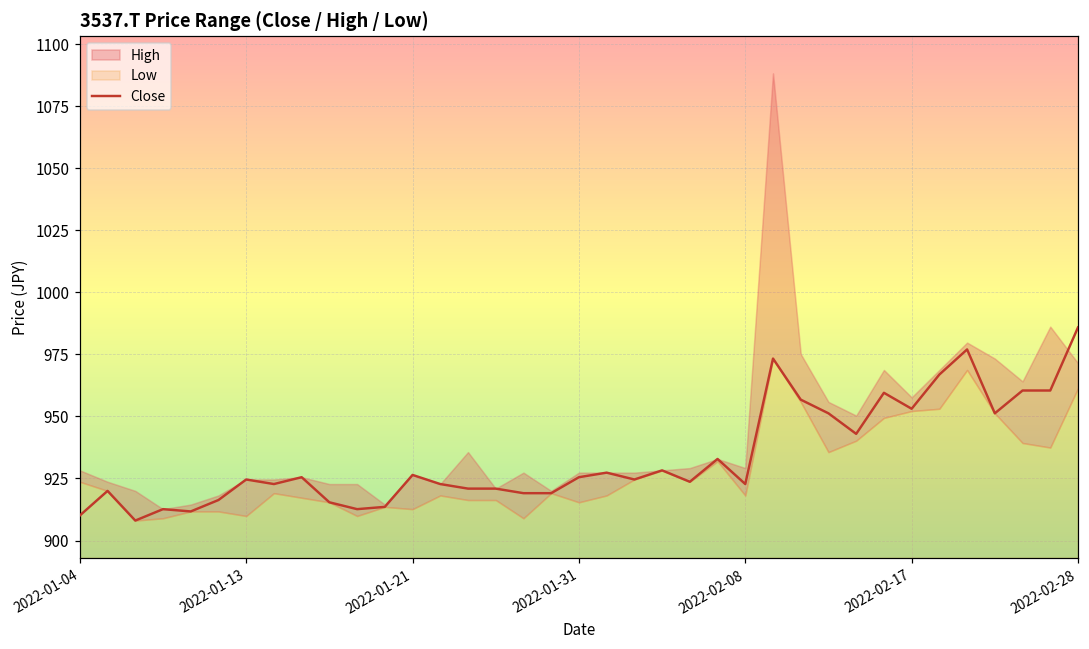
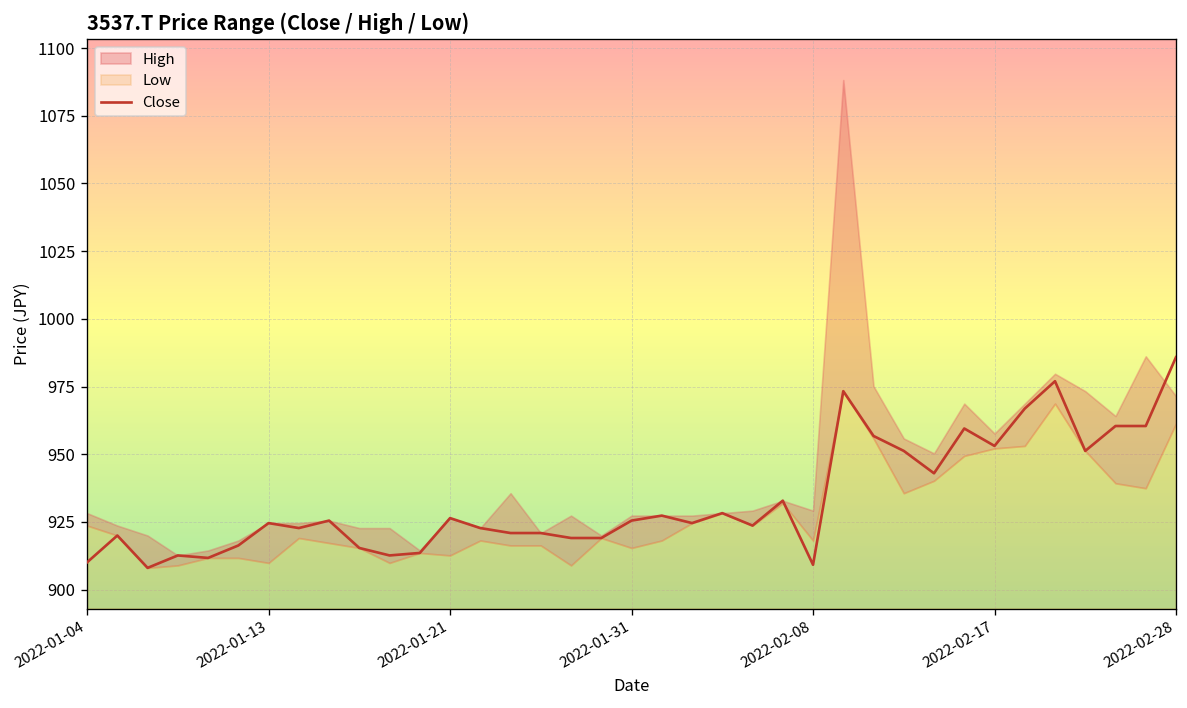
Close, 2022-02-08: 923 -> 909
